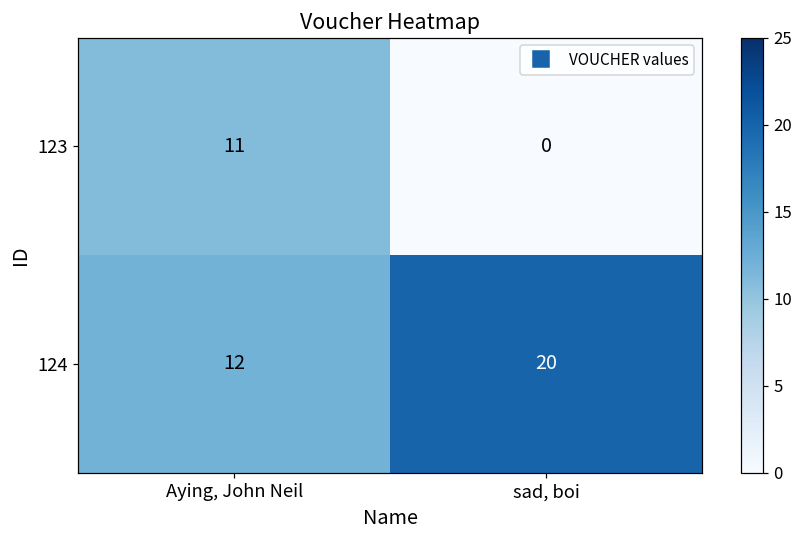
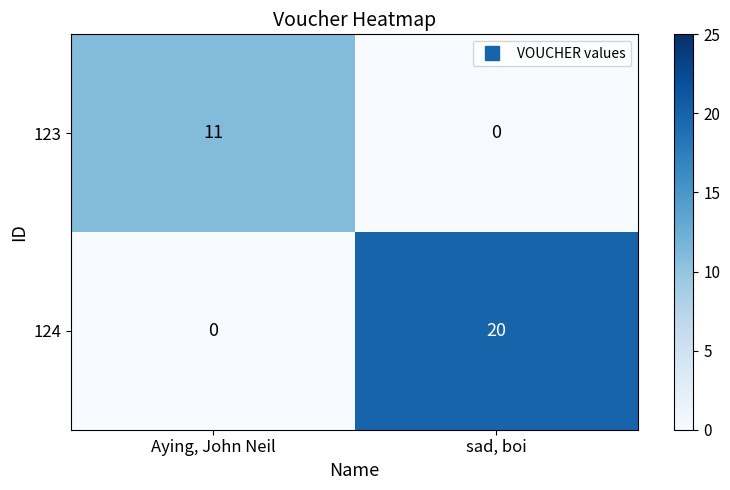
124, Aying, John Neil: 12 -> 0
